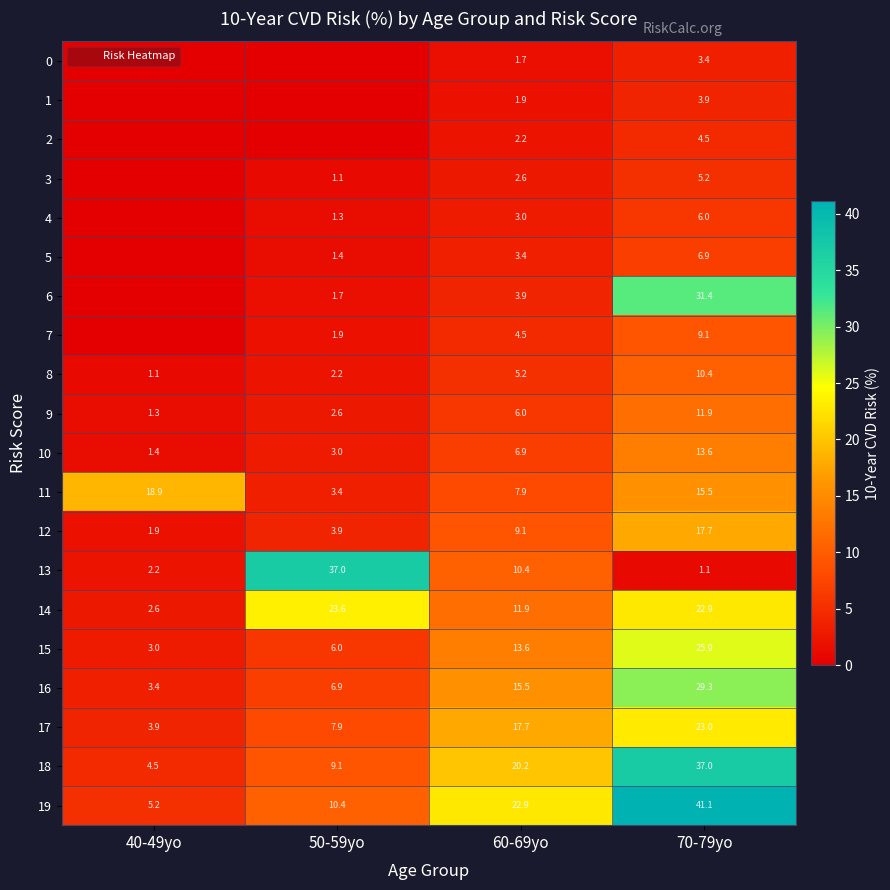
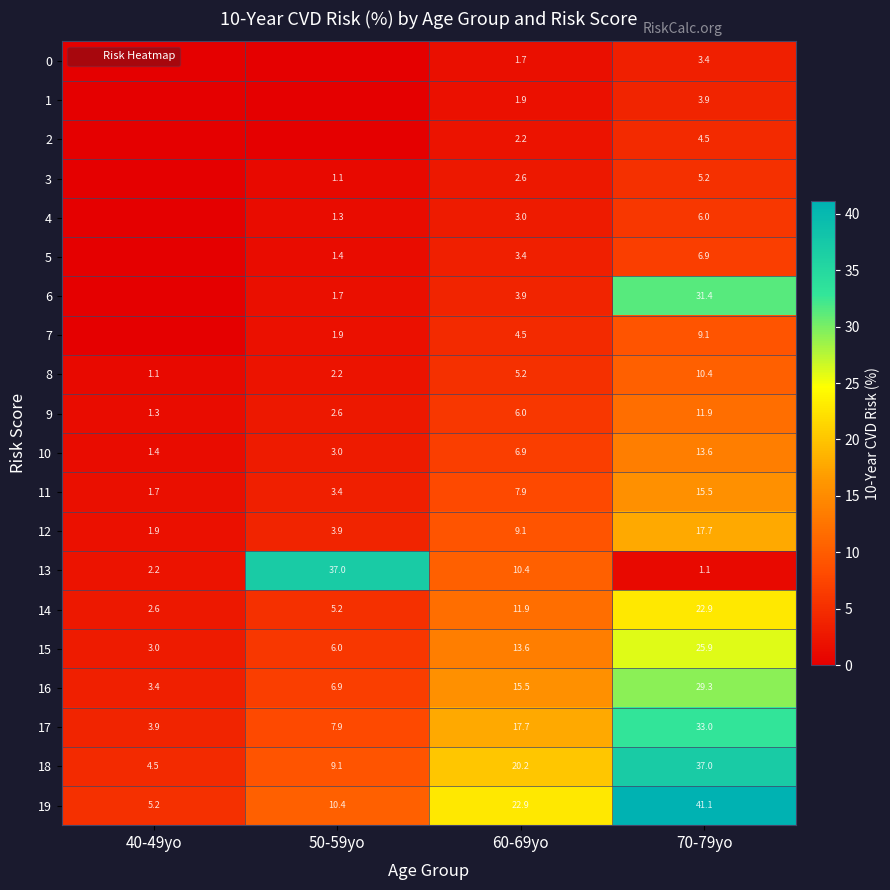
11, 40-49yo: 18.9 -> 1.7
14, 50-59yo: 23.6 -> 5.2
17, 70-79yo: 23.0 -> 33.0
